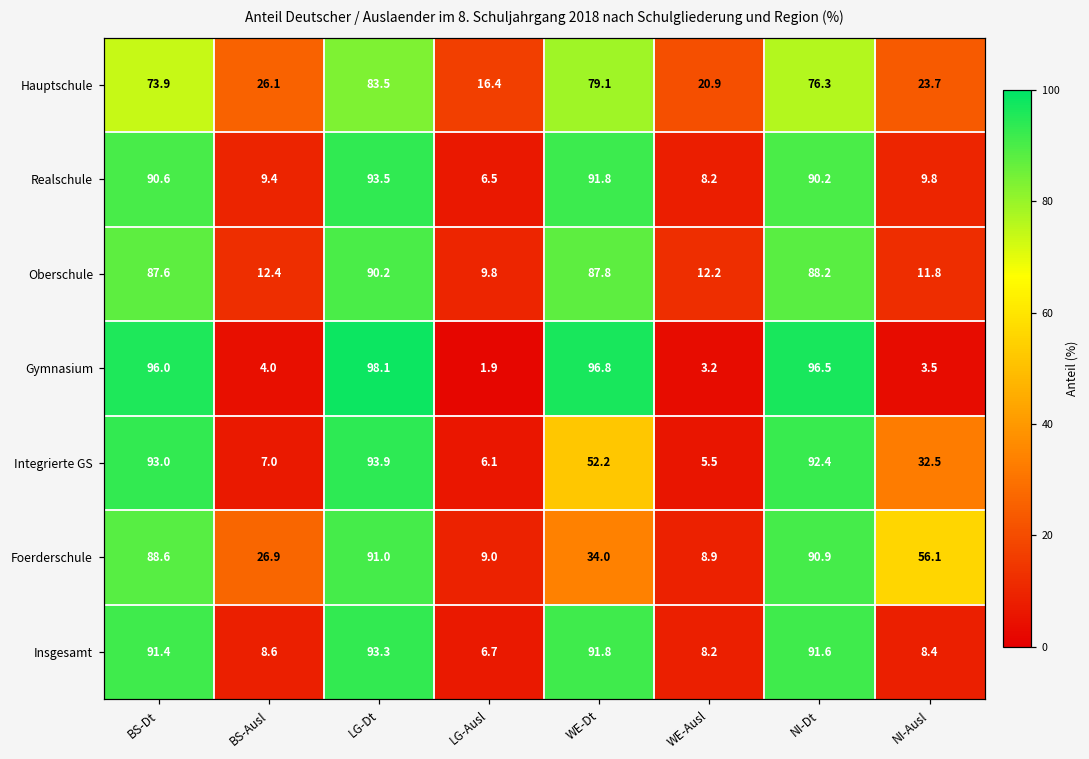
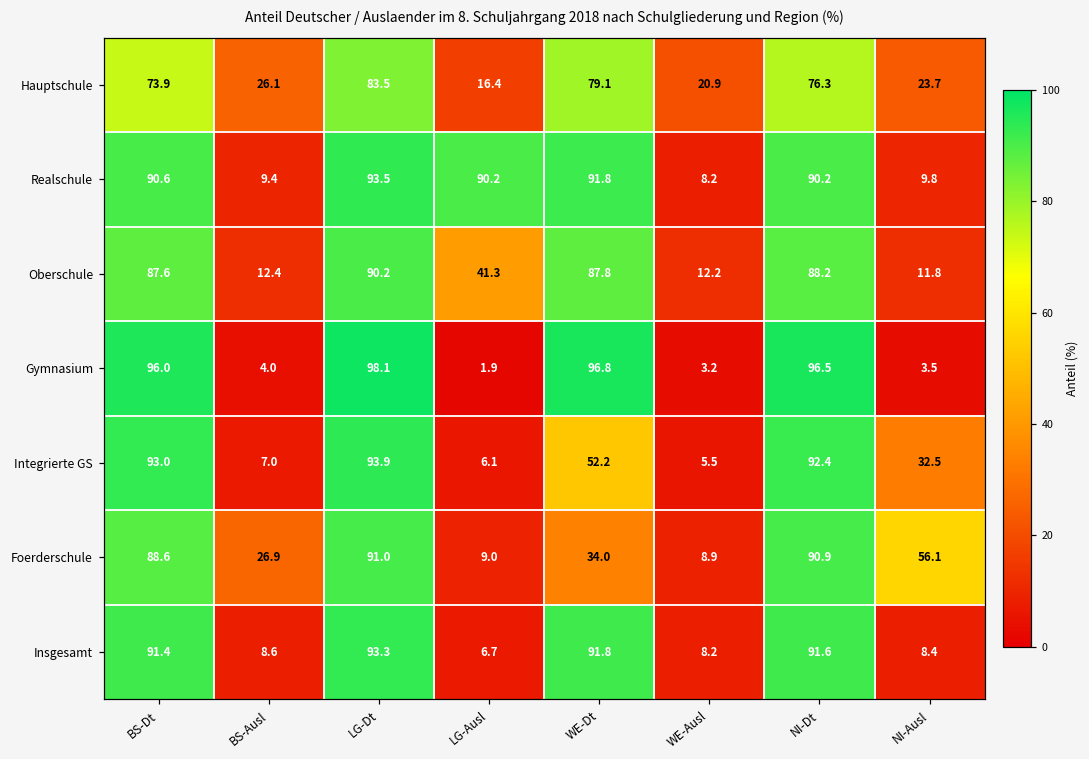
Realschule, LG-Ausl: 6.5 -> 90.2
Oberschule, LG-Ausl: 9.8 -> 41.3
